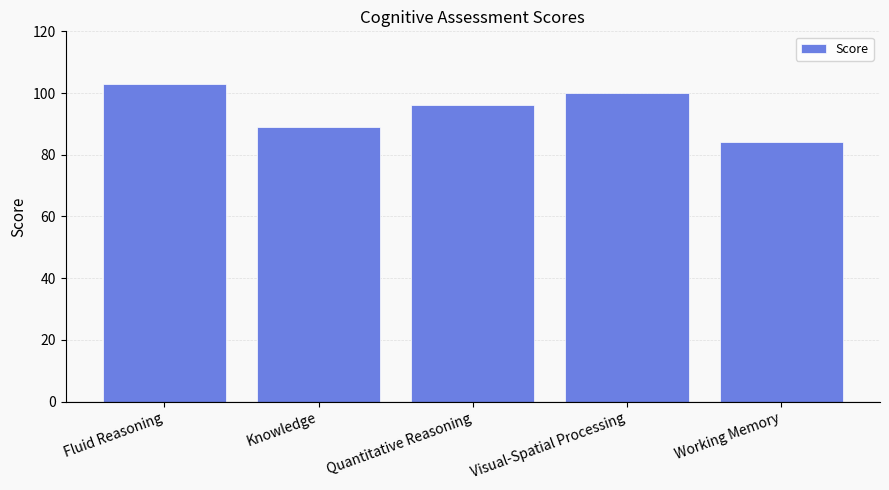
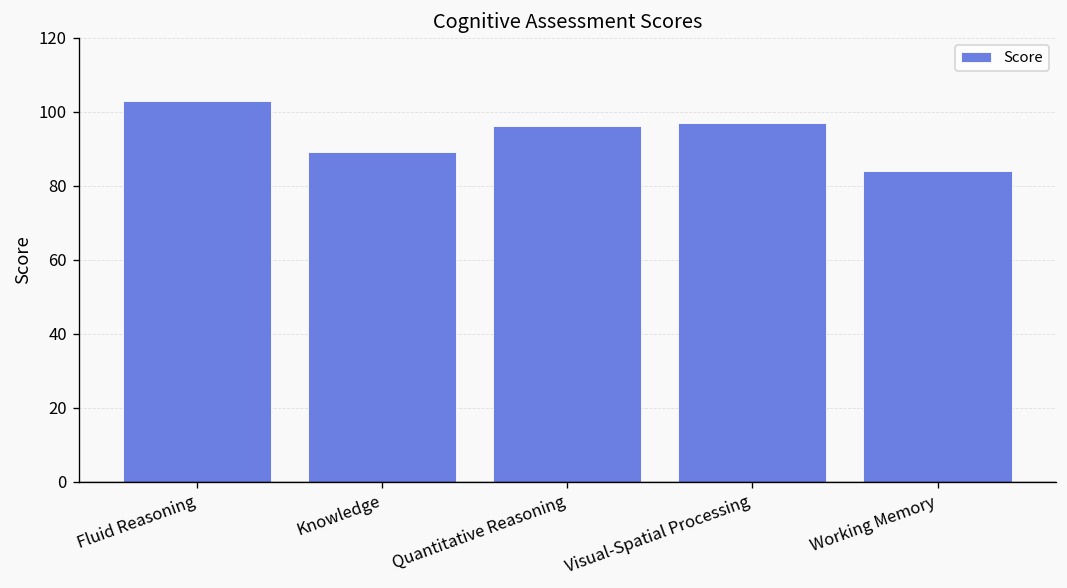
Visual-Spatial Processing: 100 -> 97
